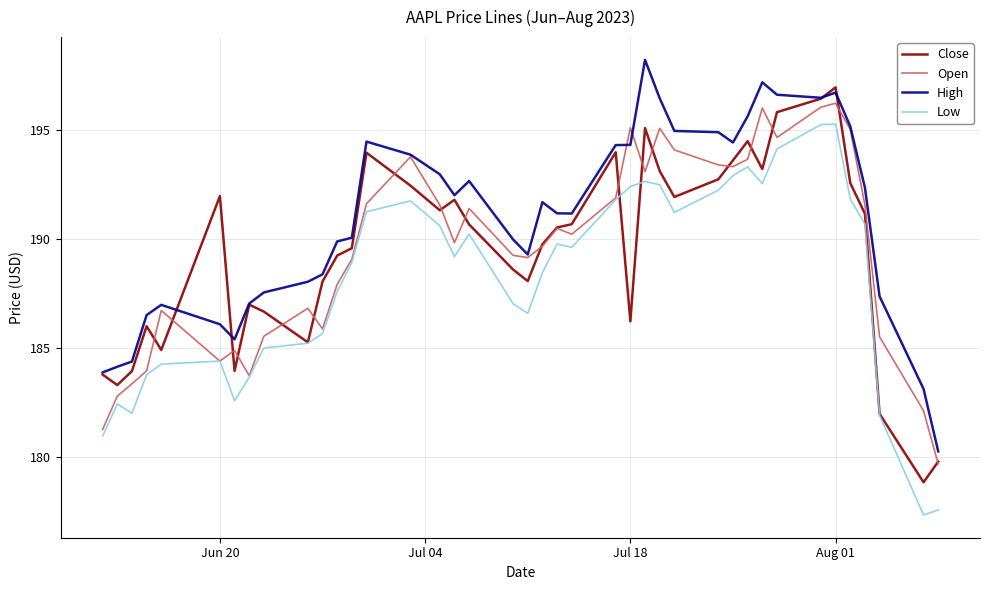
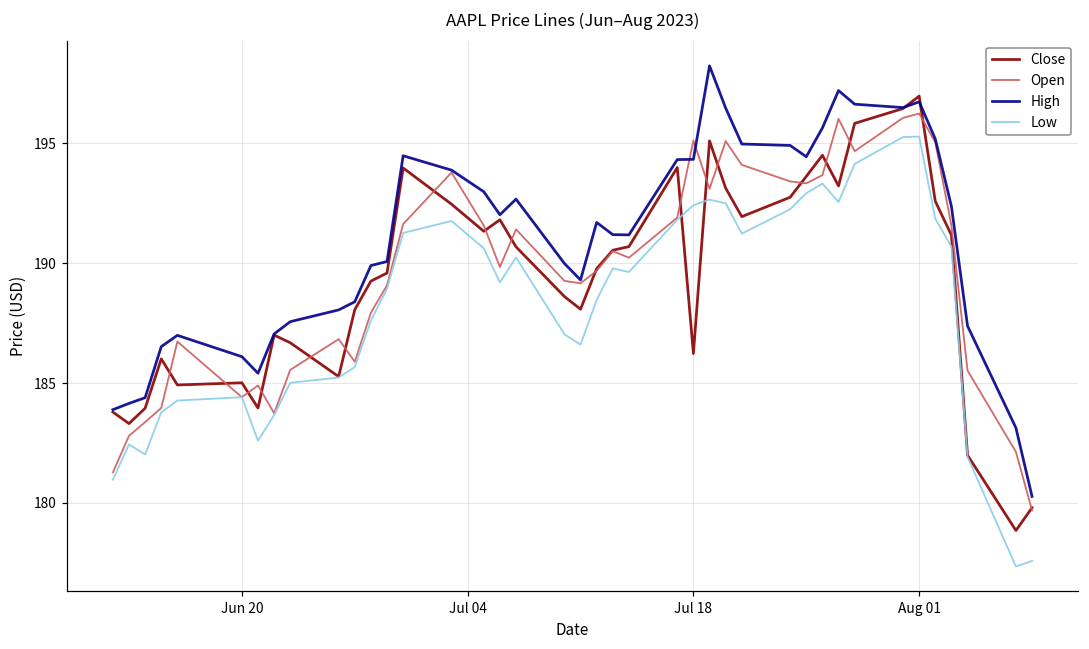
Close, Jun 20: 192.0 -> 185.0
